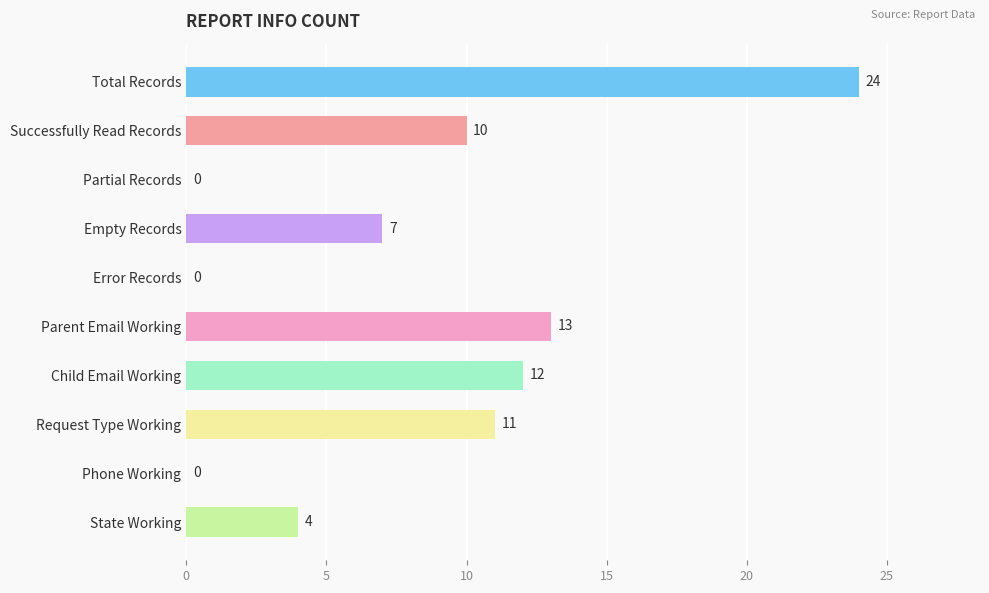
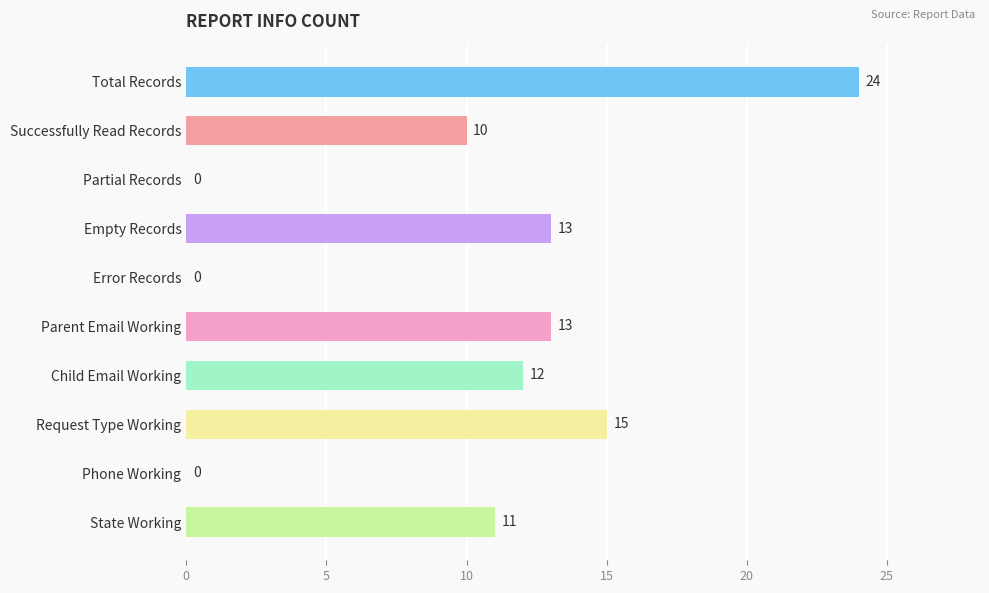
Empty Records: 7 -> 13
Request Type Working: 11 -> 15
State Working: 4 -> 11
